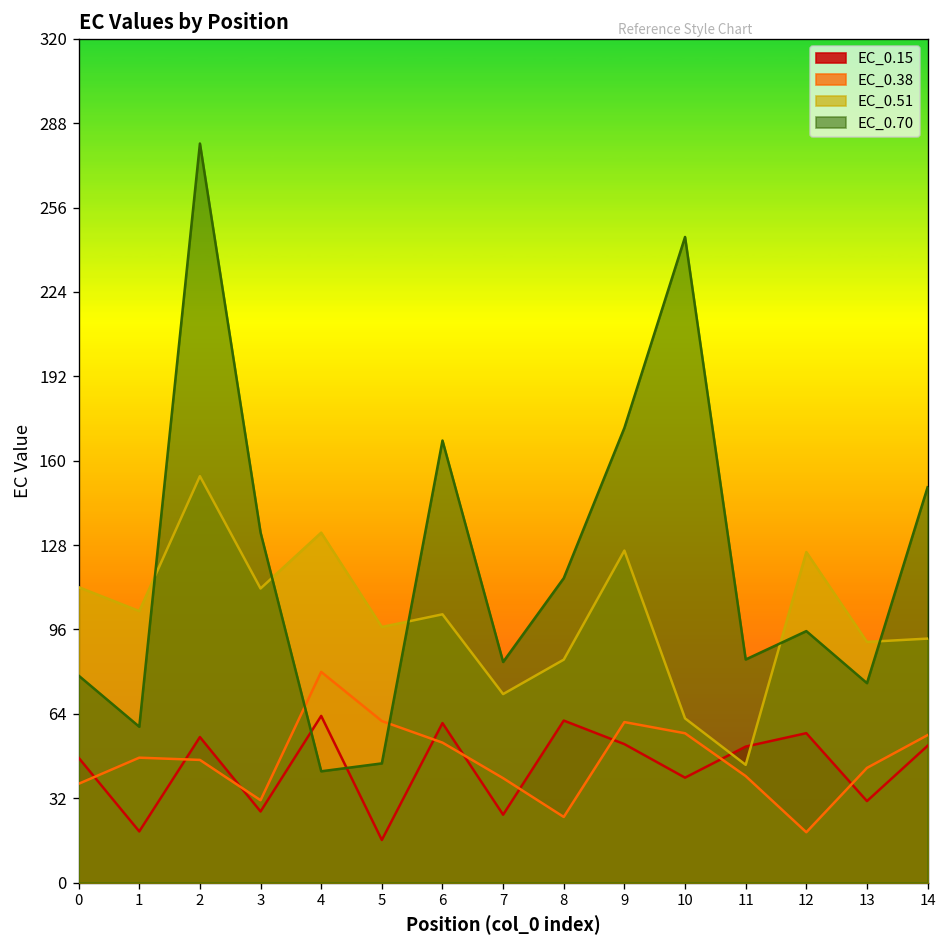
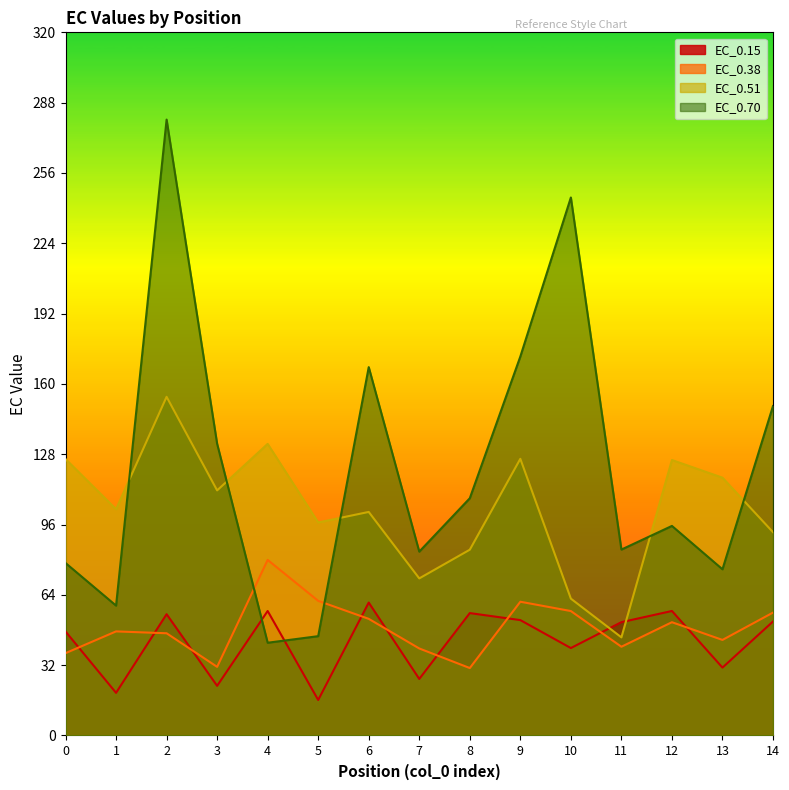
EC_0.51, 0: 112 -> 126
EC_0.15, 3: 27 -> 23
EC_0.15, 4: 63 -> 57
EC_0.15, 8: 61 -> 56
EC_0.38, 8: 25 -> 31
EC_0.70, 8: 115 -> 108
EC_0.38, 12: 19 -> 52
EC_0.51, 13: 91 -> 117
